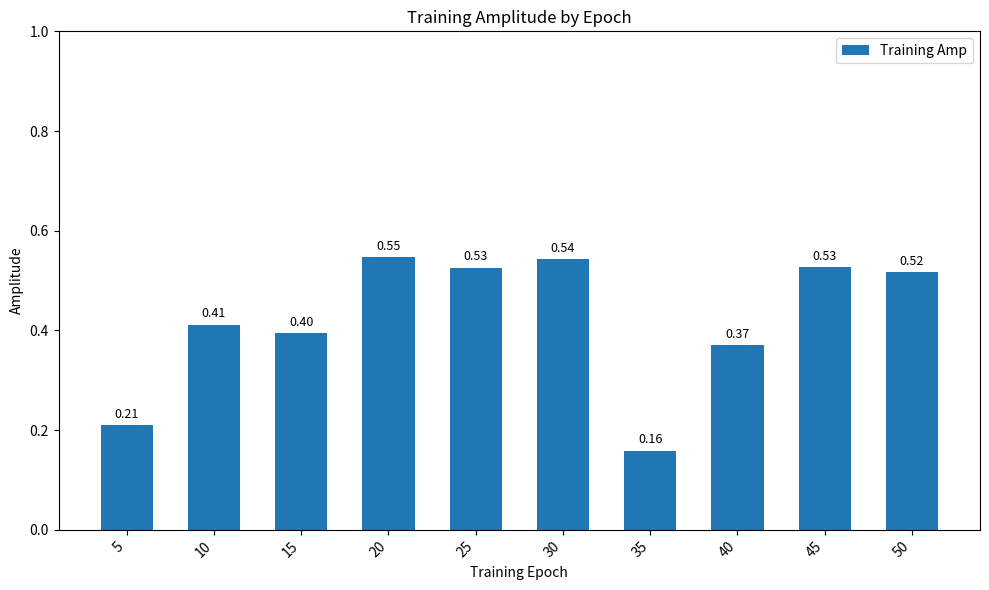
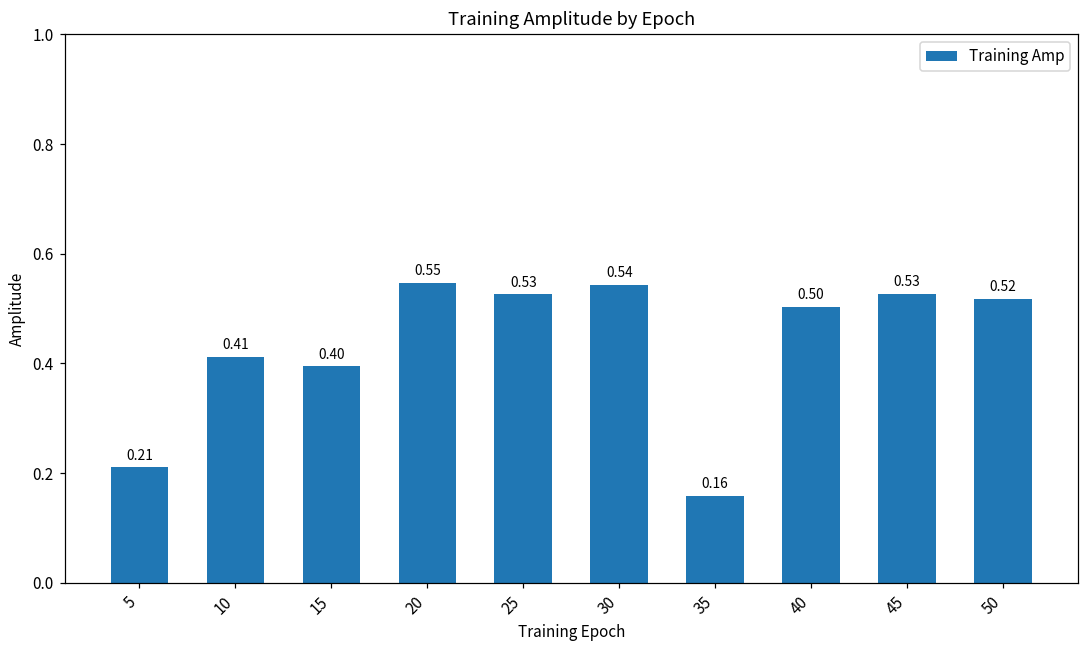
40: 0.37 -> 0.50
